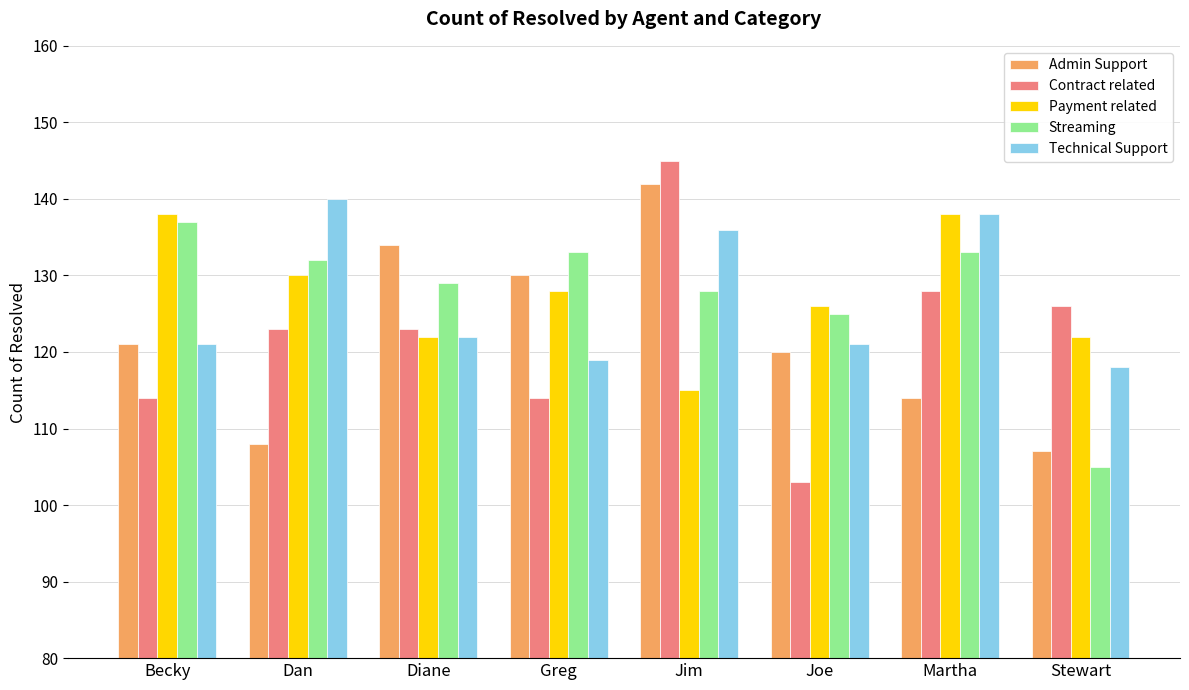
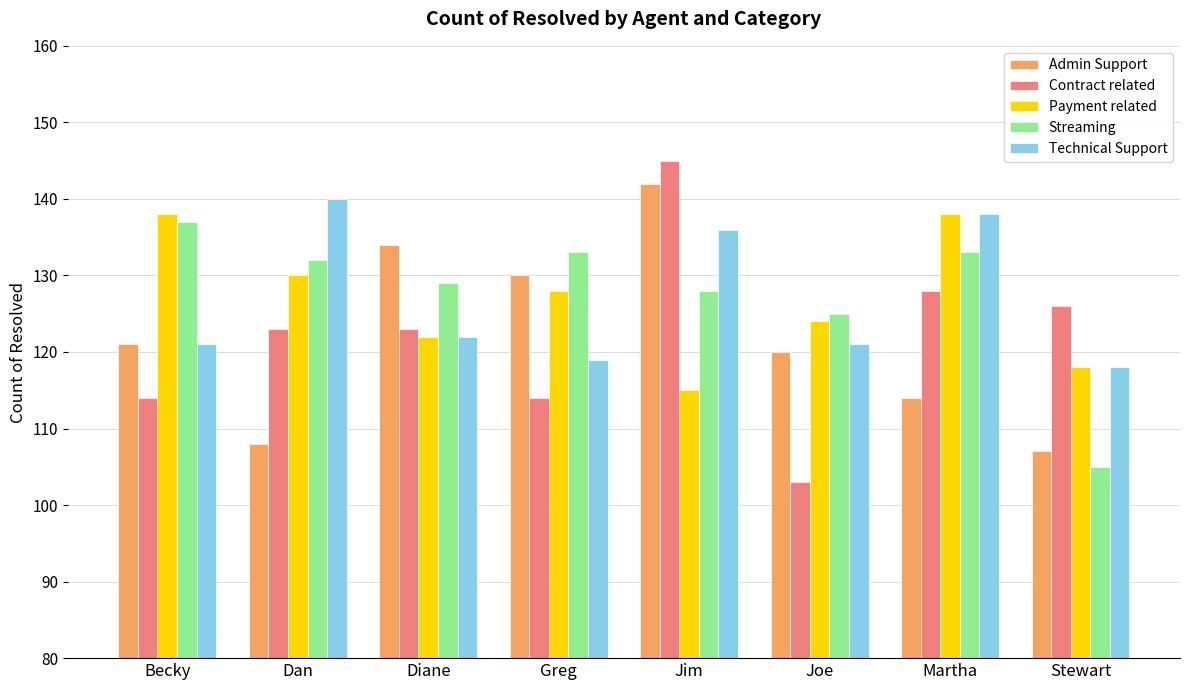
Payment related, Joe: 126 -> 124
Payment related, Stewart: 122 -> 118
